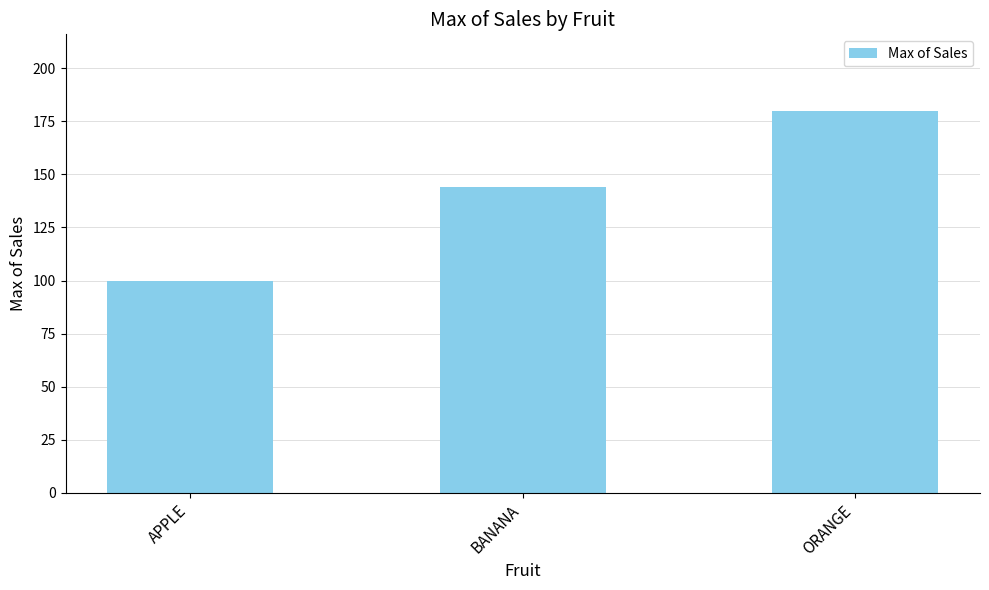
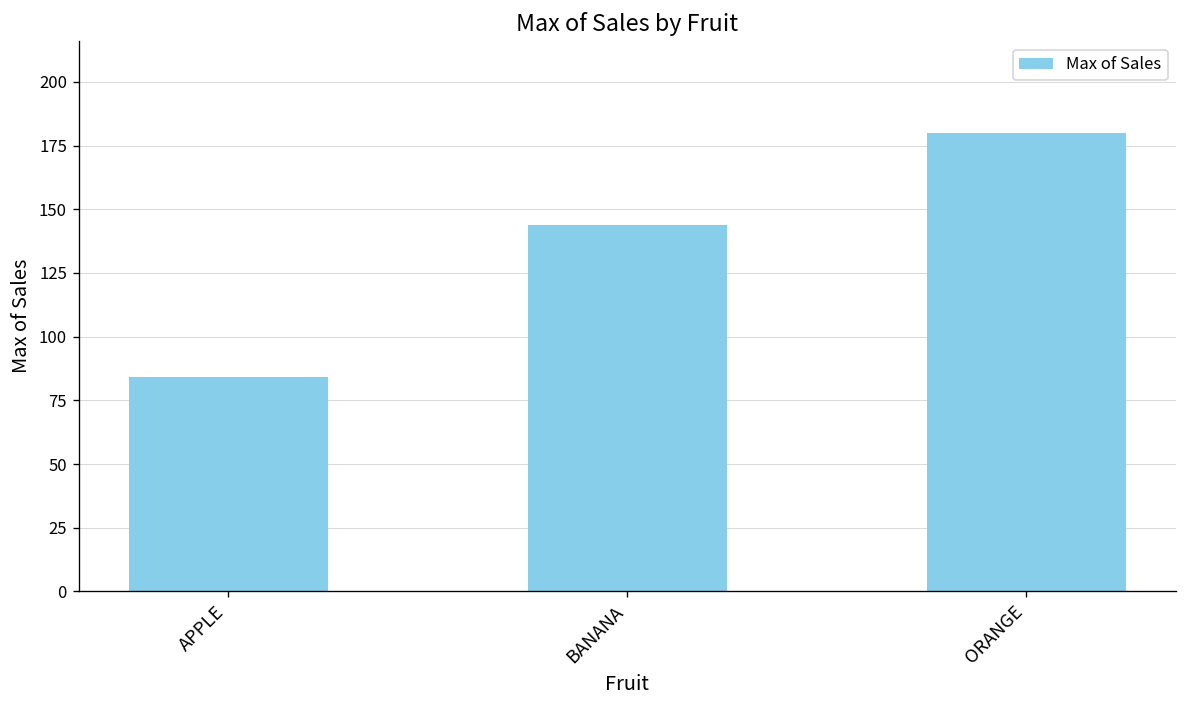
APPLE: 100 -> 84
